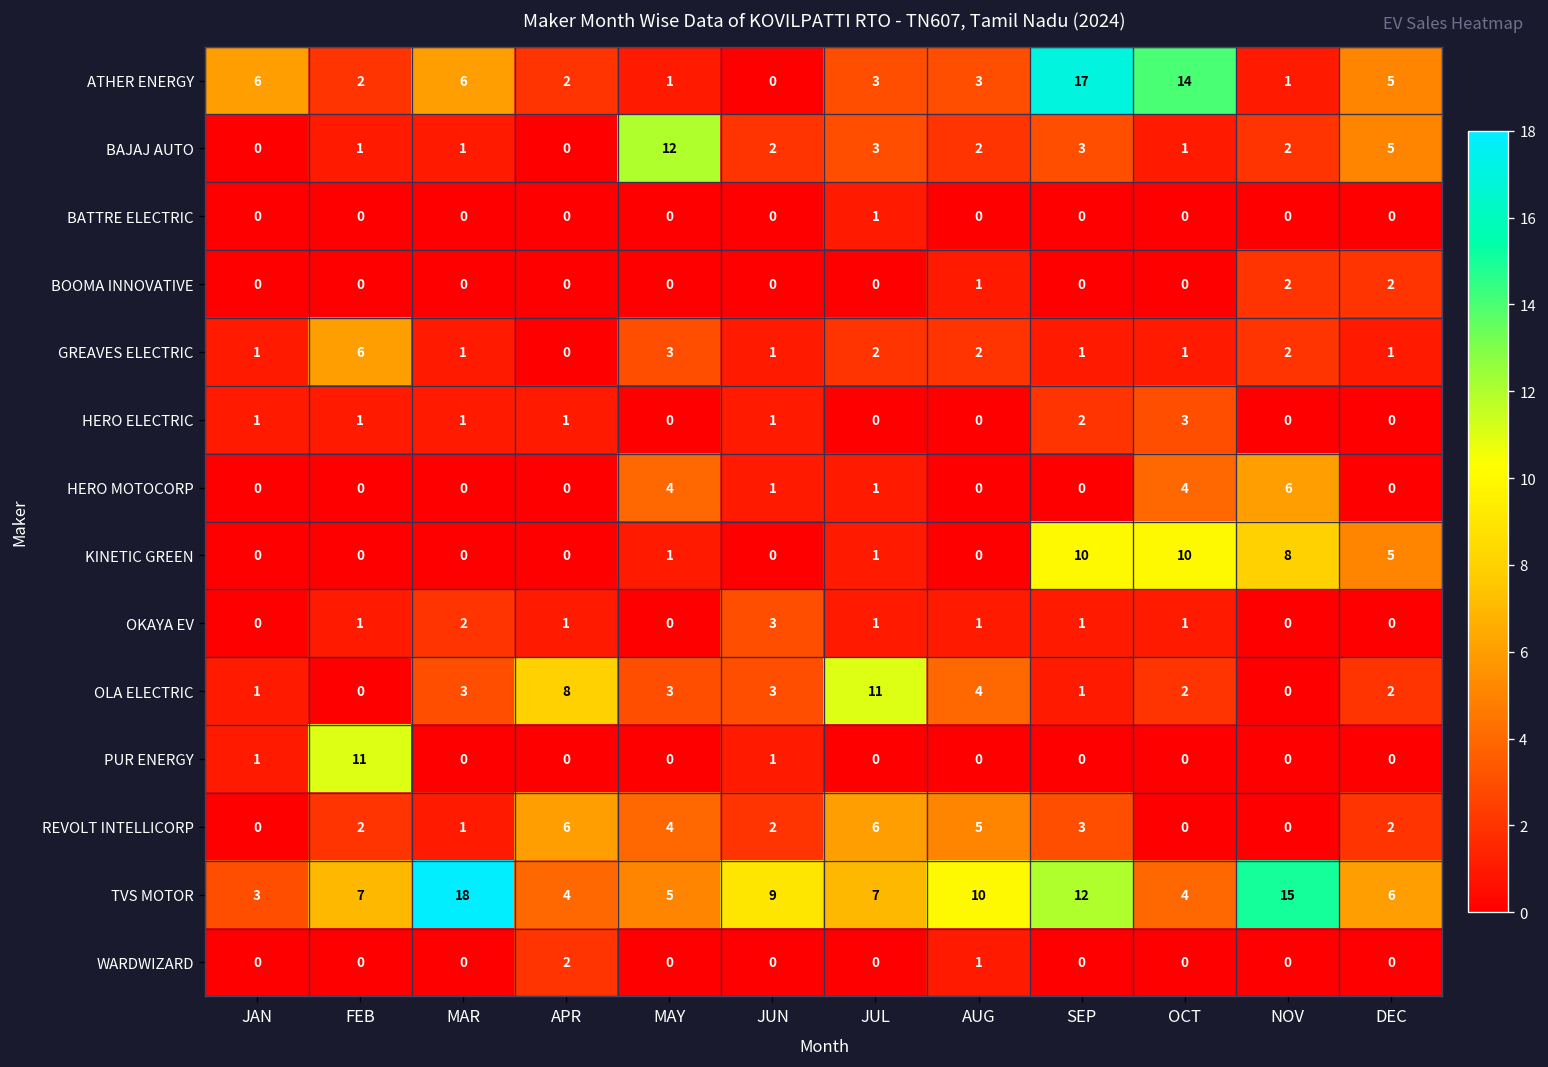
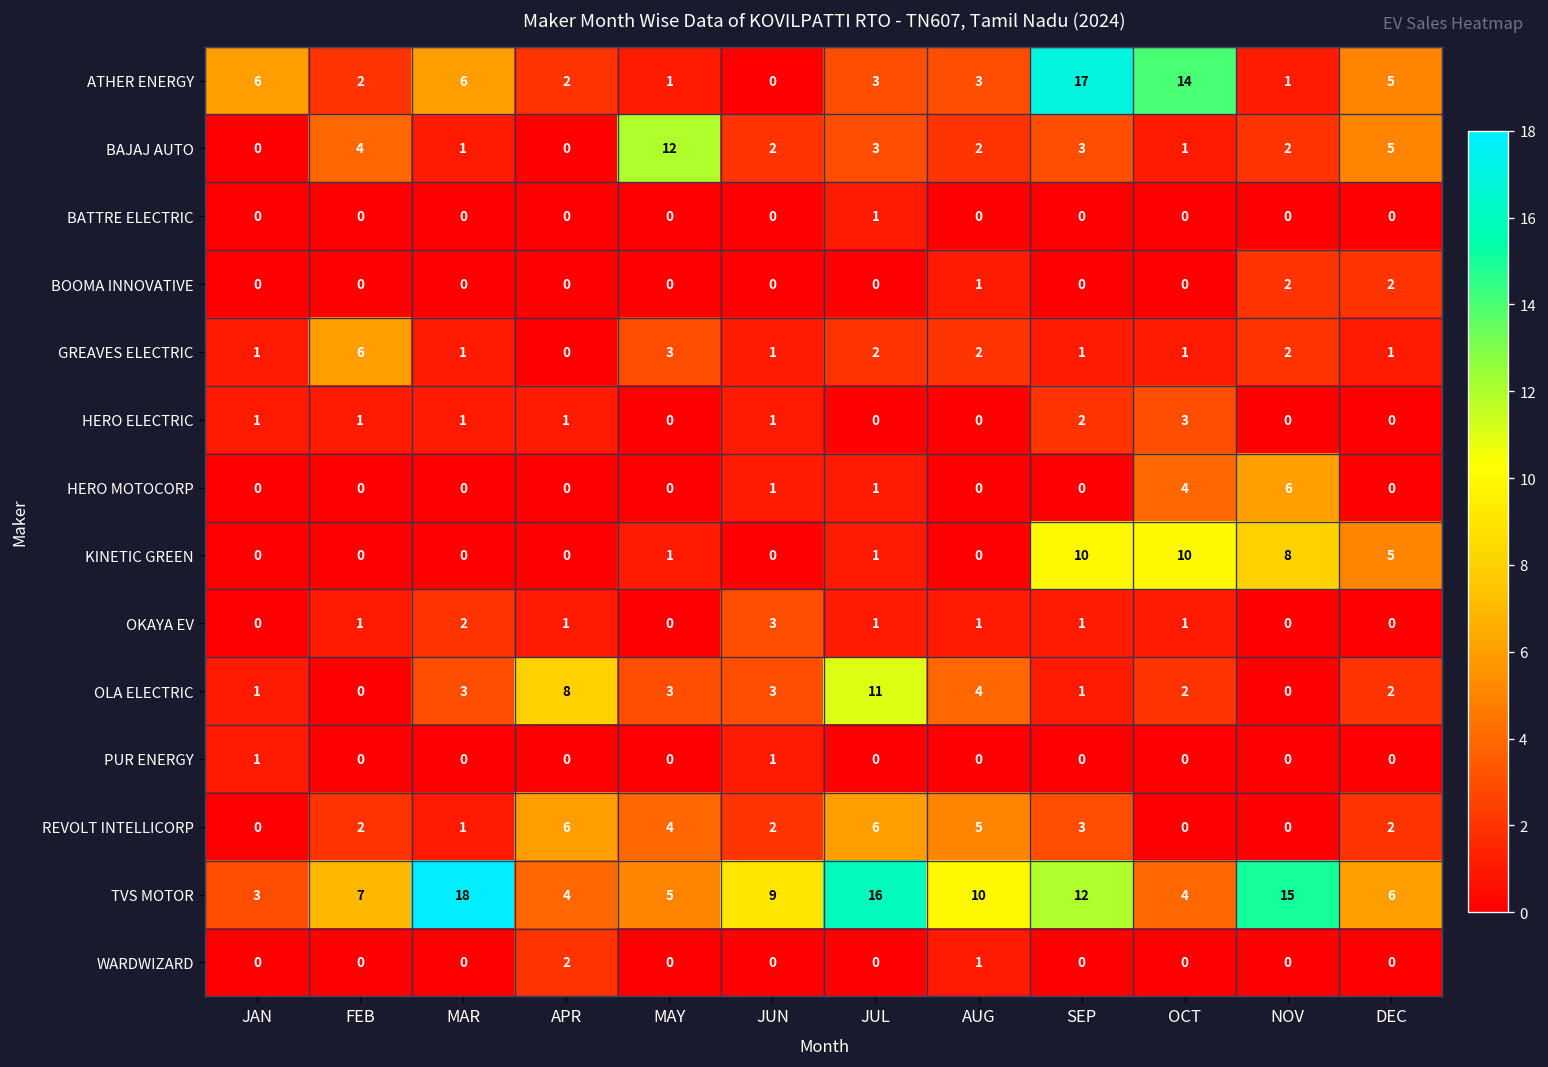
BAJAJ AUTO, FEB: 1 -> 4
HERO MOTOCORP, MAY: 4 -> 0
PUR ENERGY, FEB: 11 -> 0
TVS MOTOR, JUL: 7 -> 16
